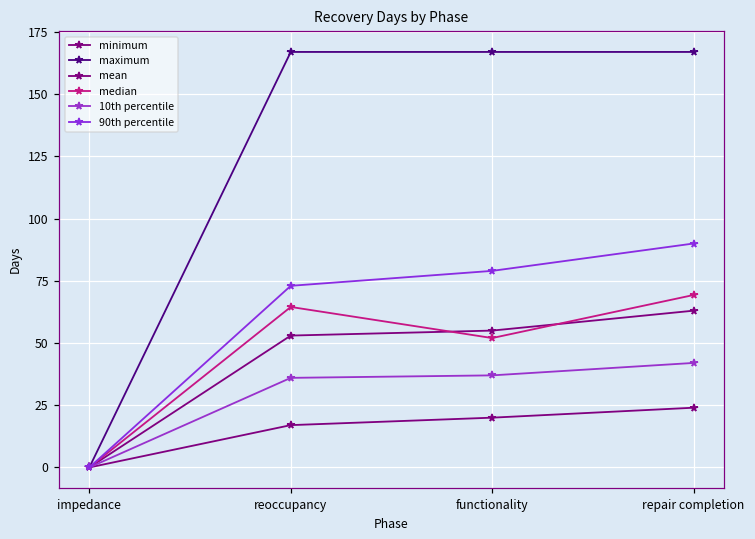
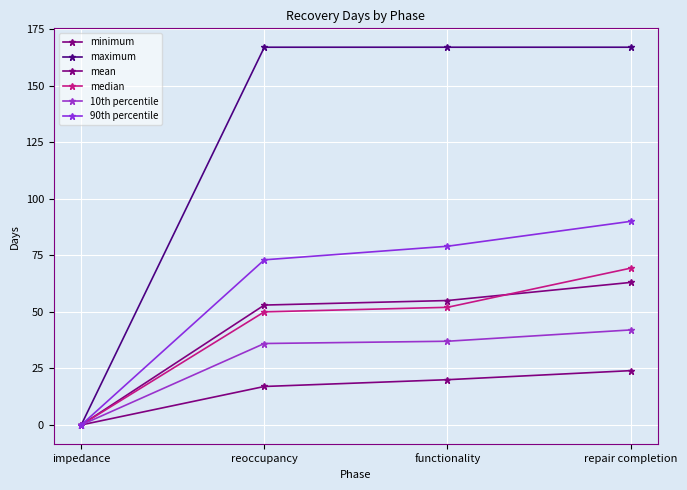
median, reoccupancy: 65 -> 50
